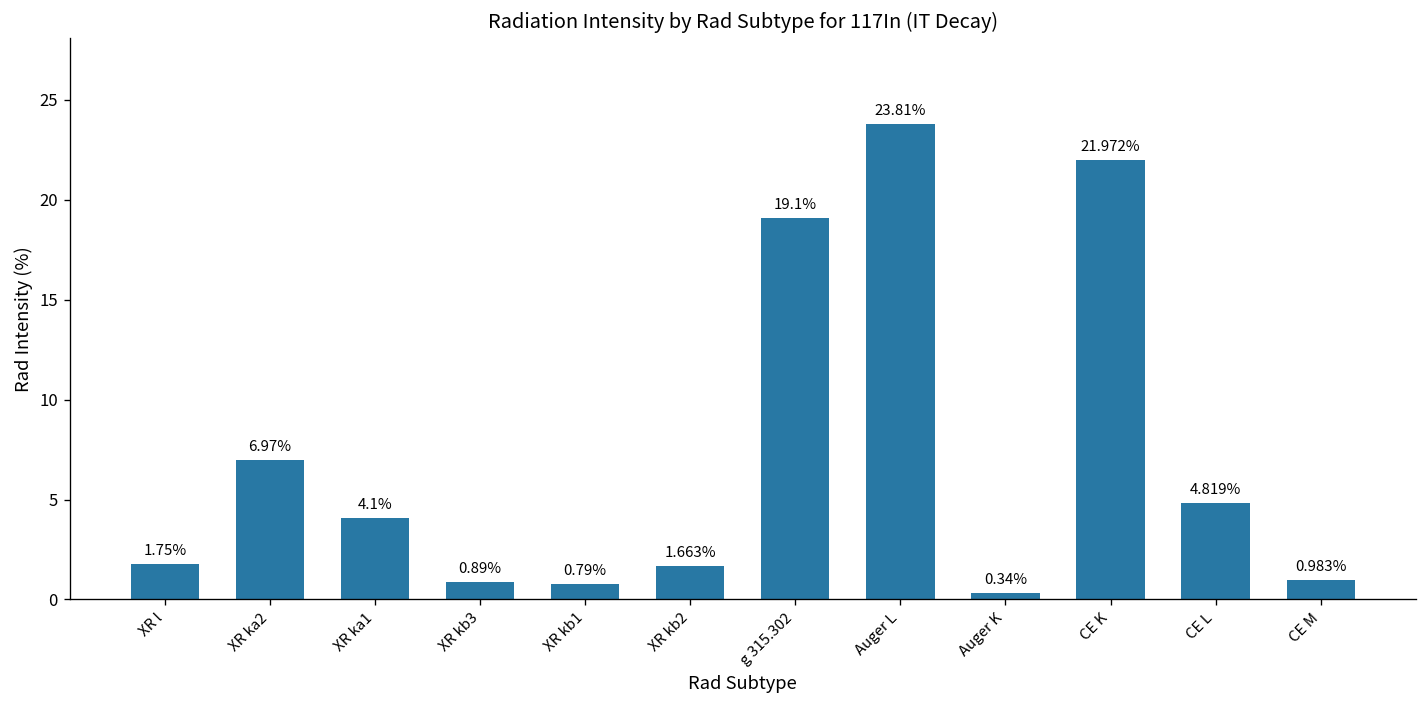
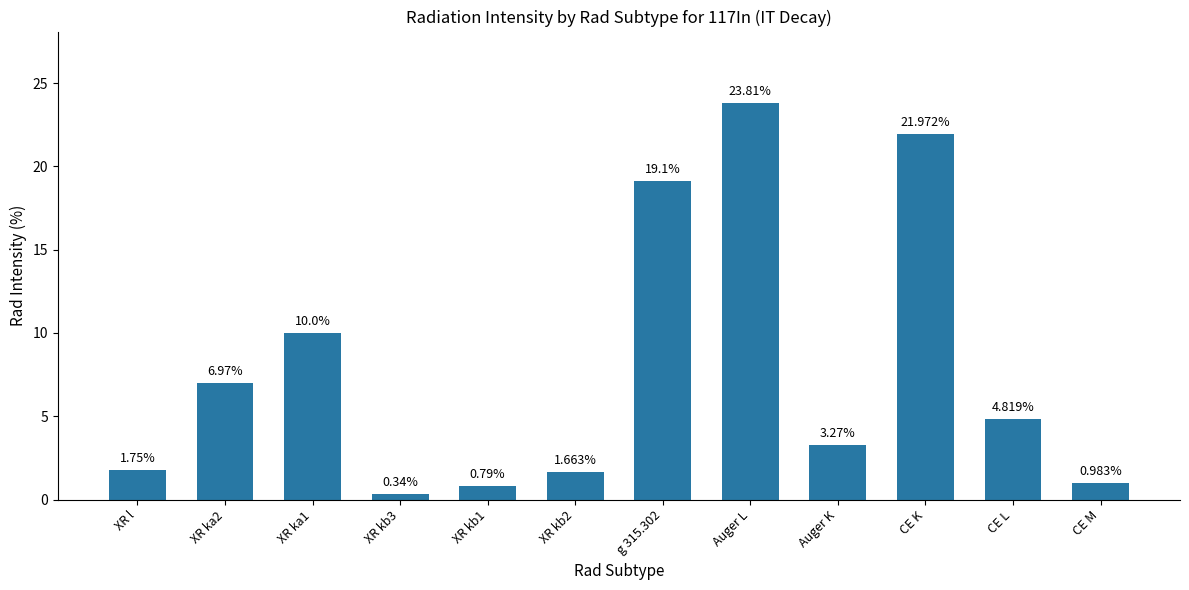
XR ka1: 4.1% -> 10.0%
XR kb3: 0.89% -> 0.34%
Auger K: 0.34% -> 3.27%
